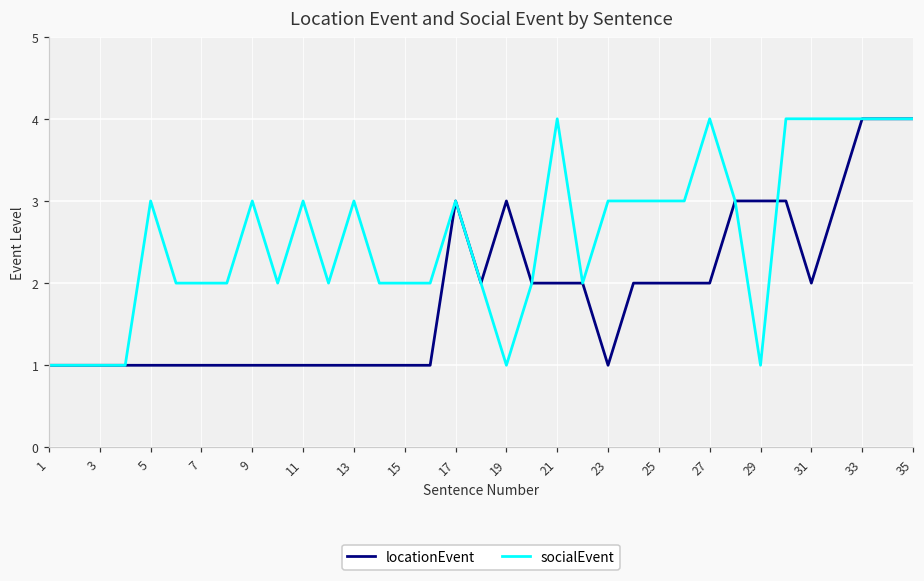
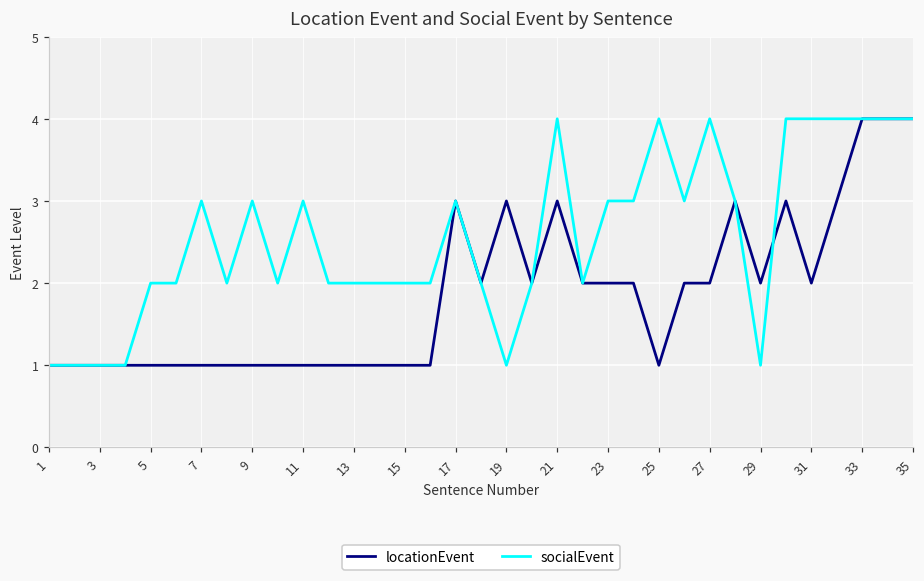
socialEvent, 5: 3 -> 2
socialEvent, 7: 2 -> 3
socialEvent, 13: 3 -> 2
locationEvent, 21: 2 -> 3
locationEvent, 23: 1 -> 2
locationEvent, 25: 2 -> 1
socialEvent, 25: 3 -> 4
locationEvent, 29: 3 -> 2
